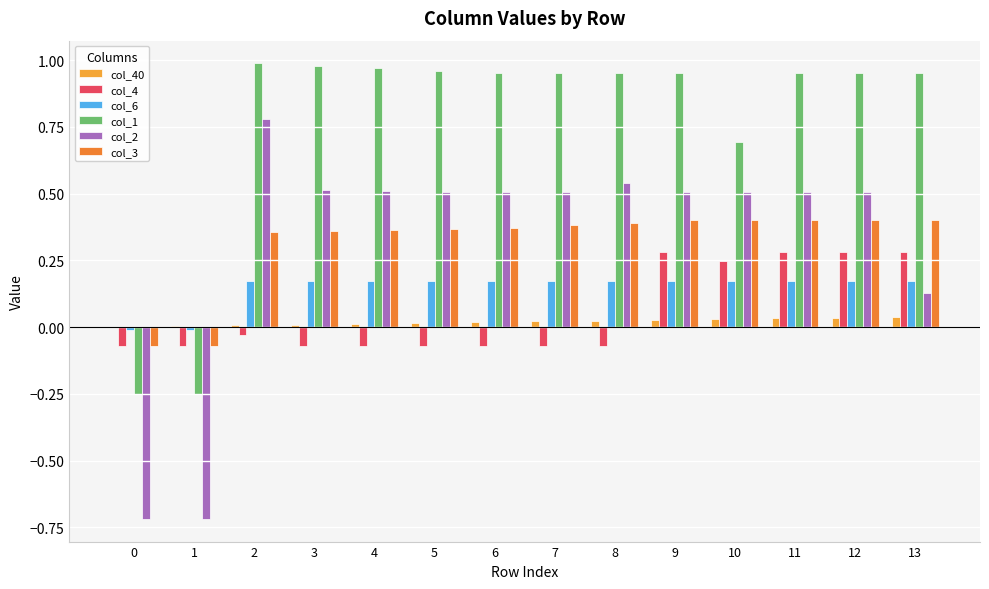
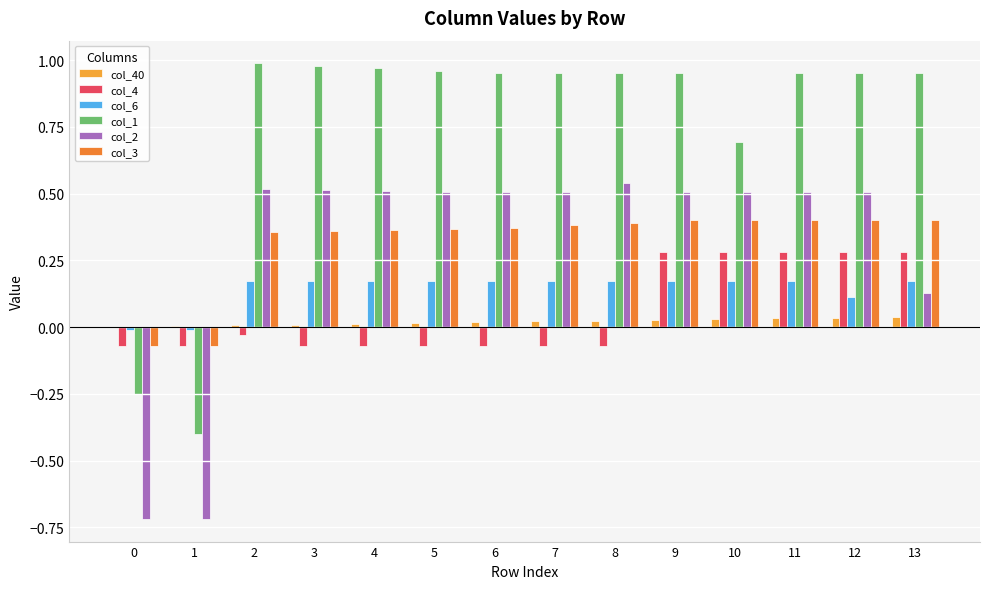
col_1, 1: -0.25 -> -0.40
col_2, 2: 0.78 -> 0.52
col_4, 10: 0.25 -> 0.28
col_6, 12: 0.17 -> 0.11
